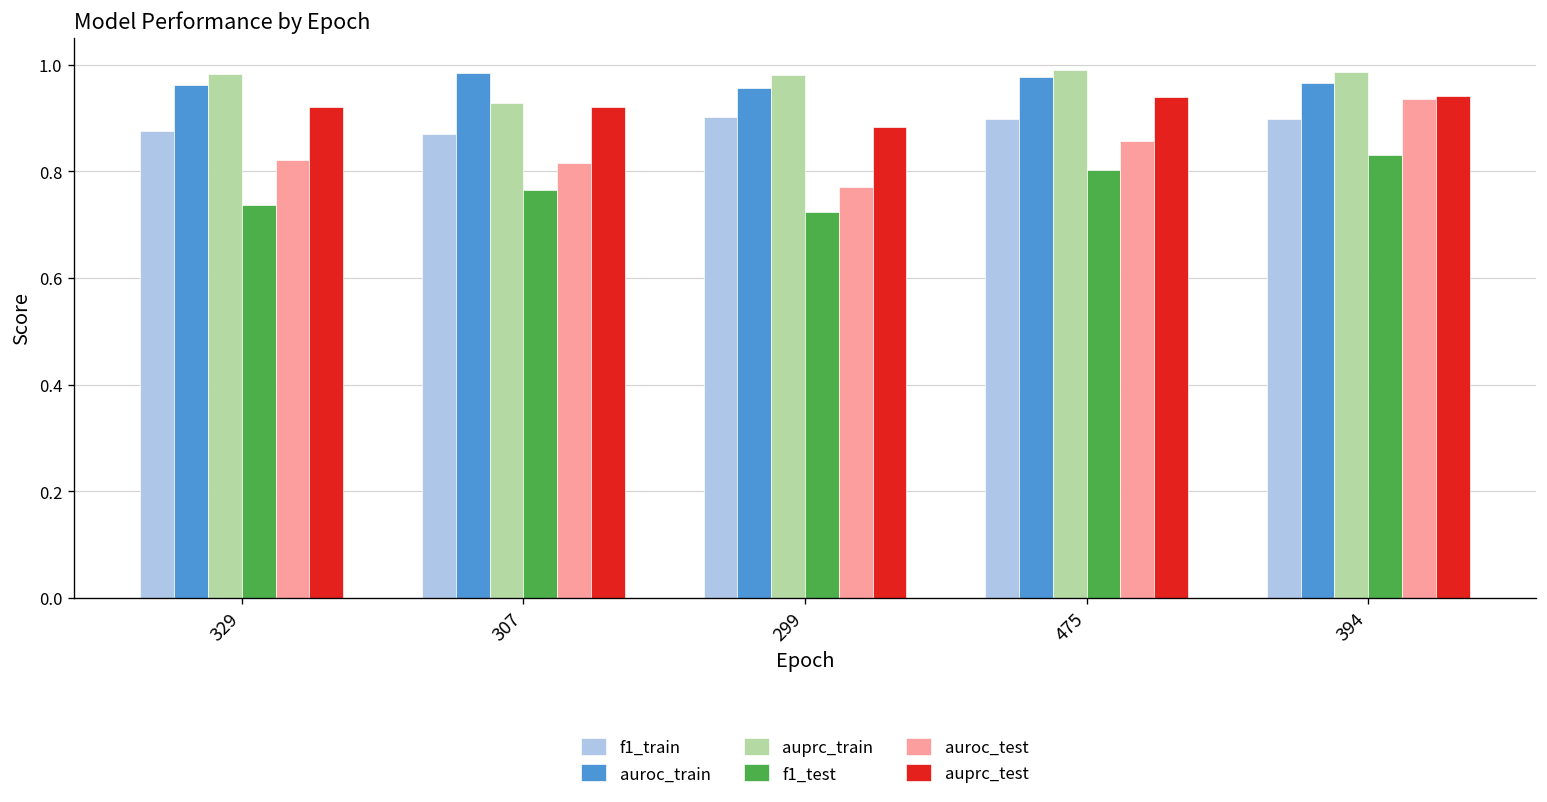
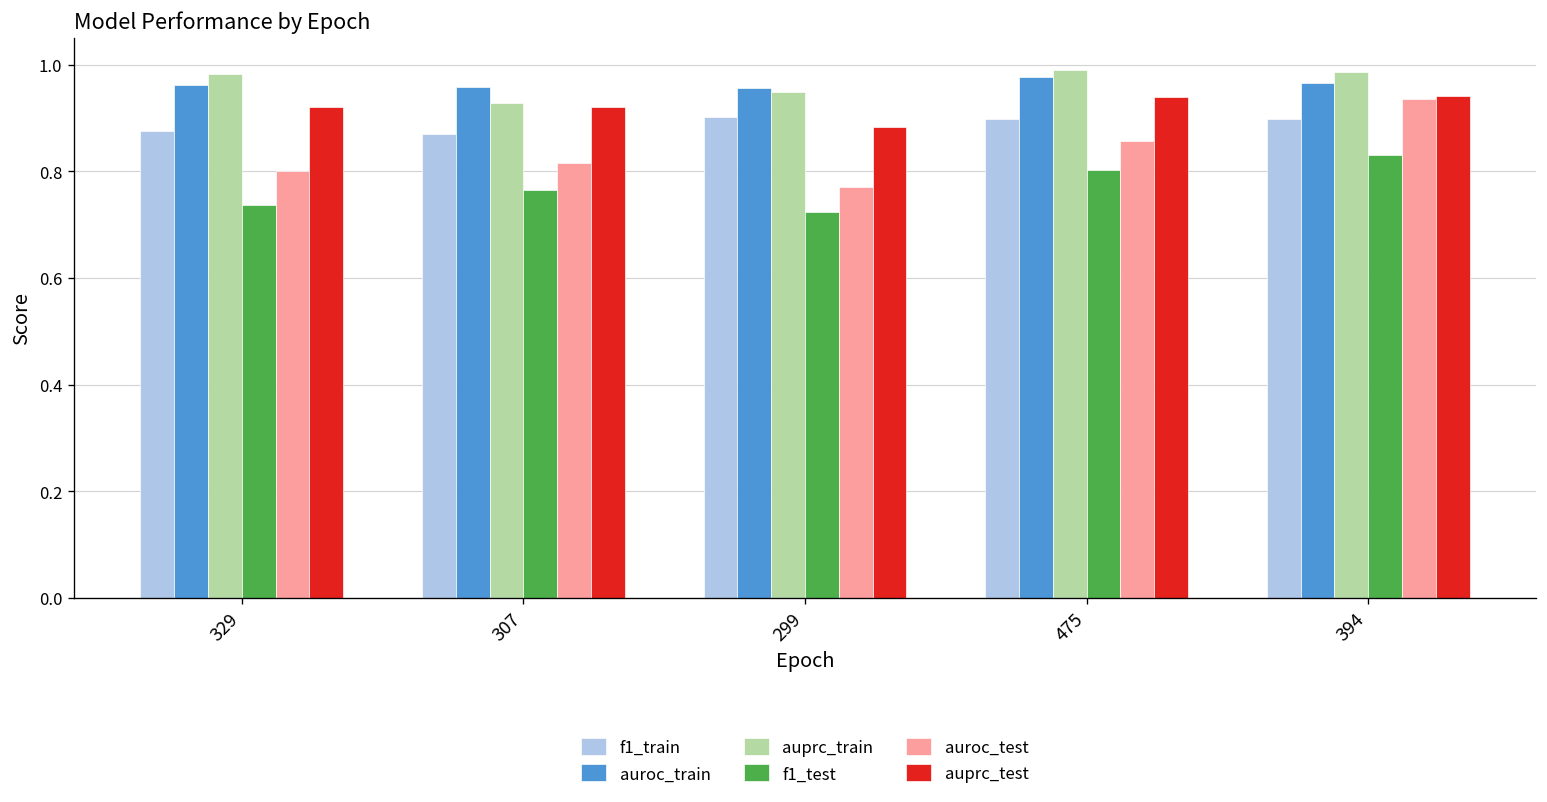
auroc_test, 329: 0.82 -> 0.80
auroc_train, 307: 0.98 -> 0.96
auprc_train, 299: 0.98 -> 0.95
